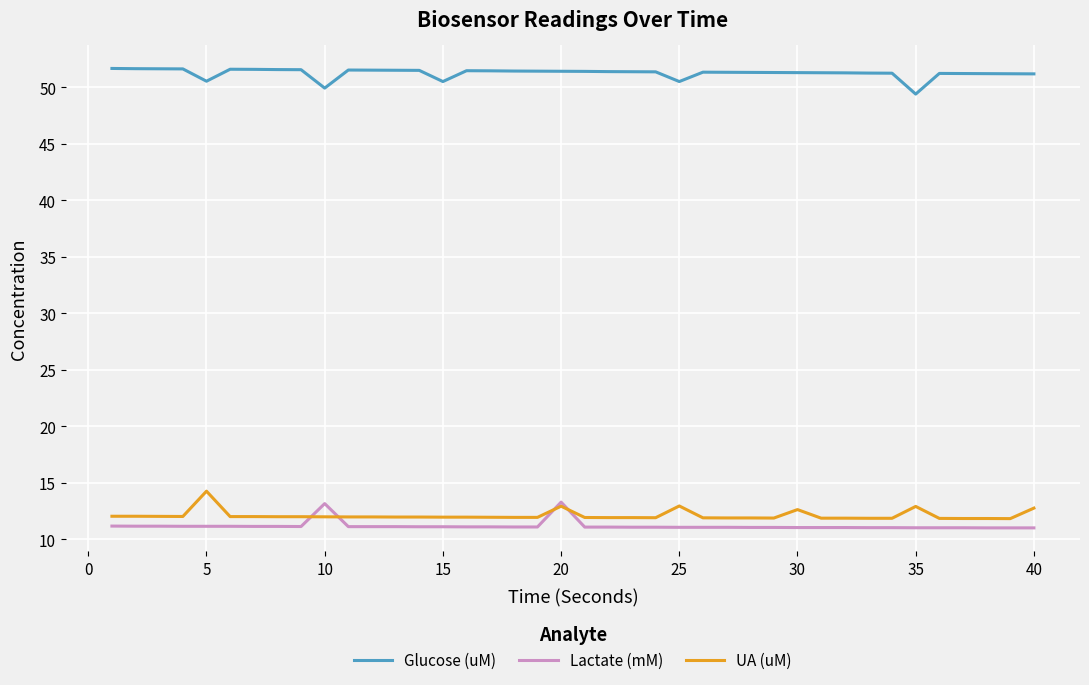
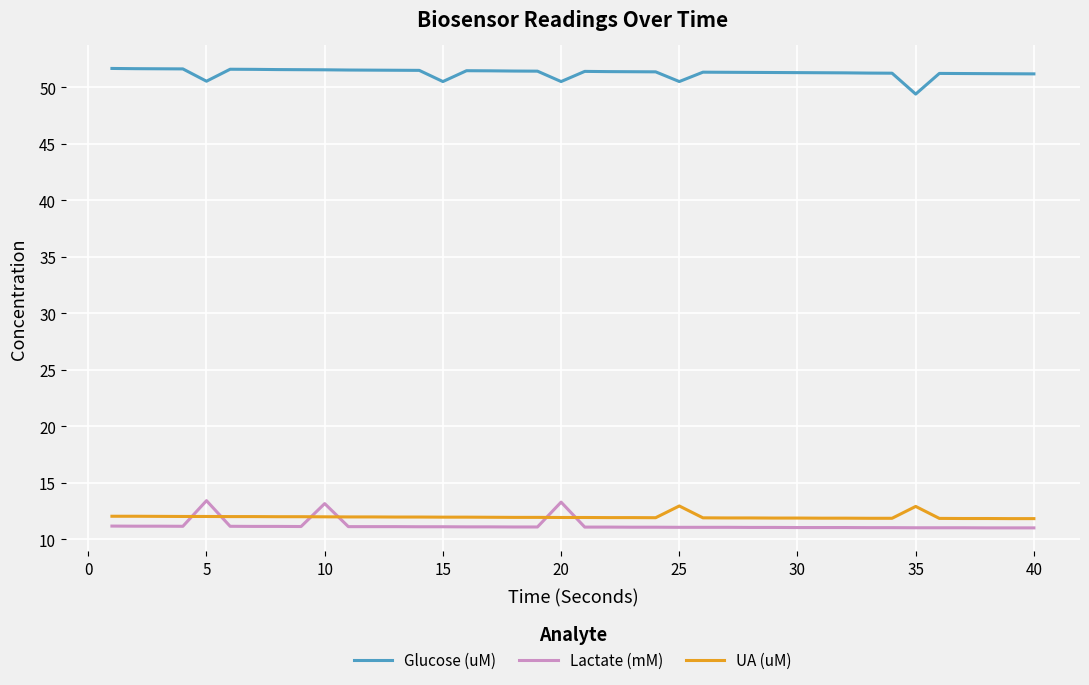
Lactate (mM), 5: 11.1 -> 13.4
UA (uM), 5: 14.3 -> 12.0
Glucose (uM), 10: 49.9 -> 51.6
Glucose (uM), 20: 51.4 -> 50.5
UA (uM), 20: 12.9 -> 11.9
UA (uM), 30: 12.6 -> 11.9
UA (uM), 40: 12.8 -> 11.8
